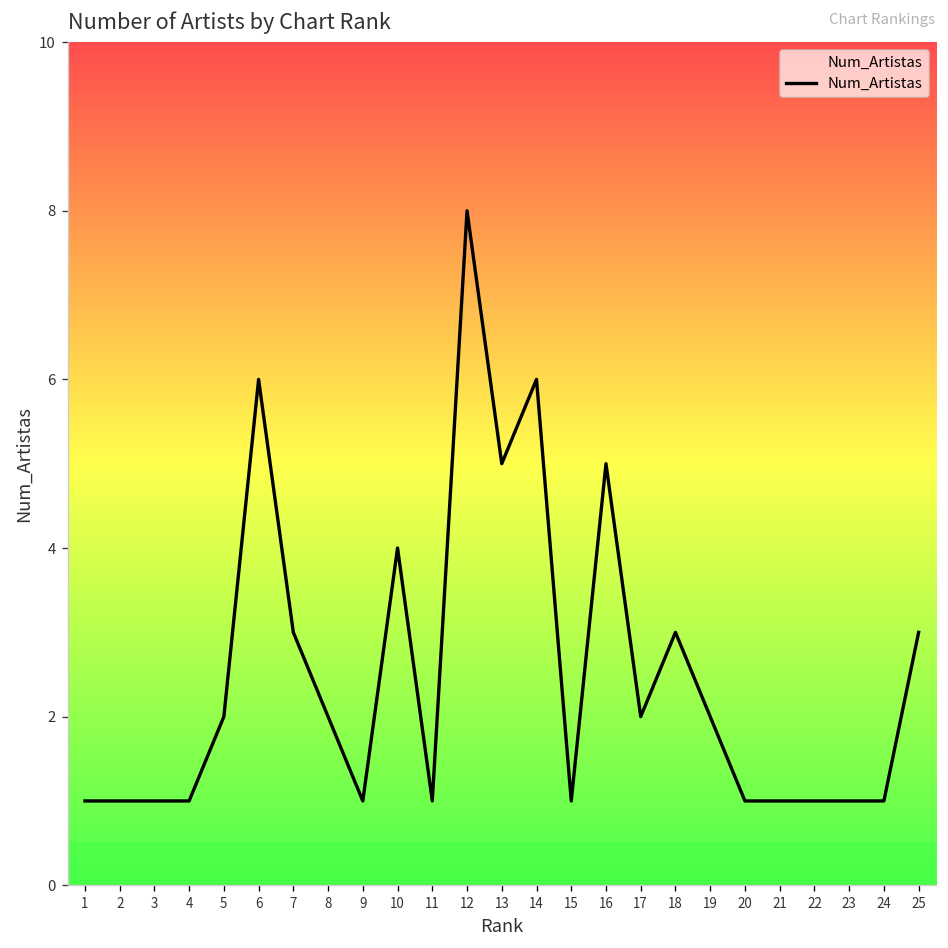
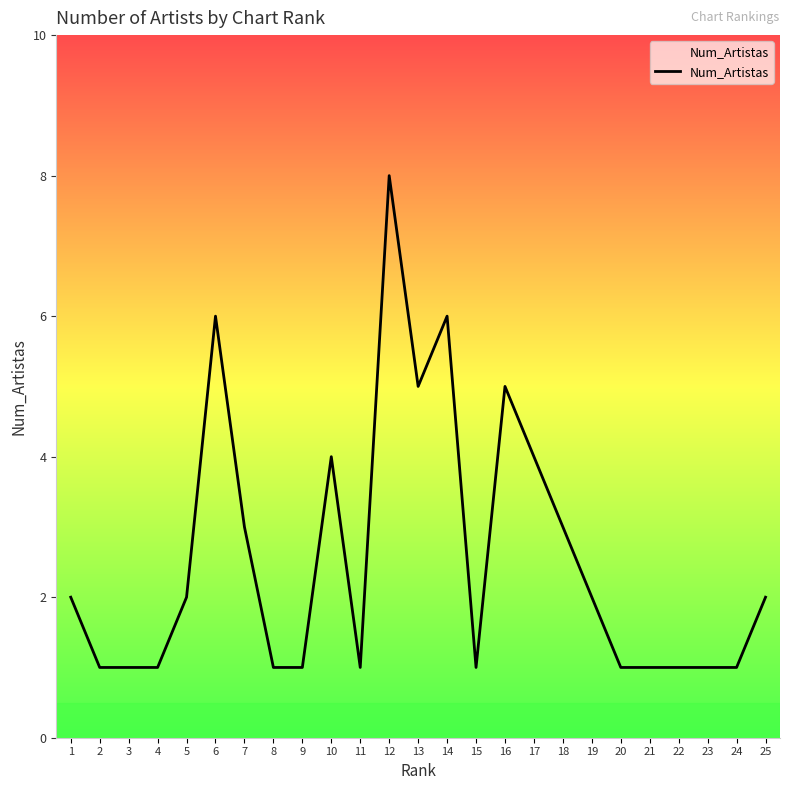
1: 1 -> 2
8: 2 -> 1
17: 2 -> 4
25: 3 -> 2
